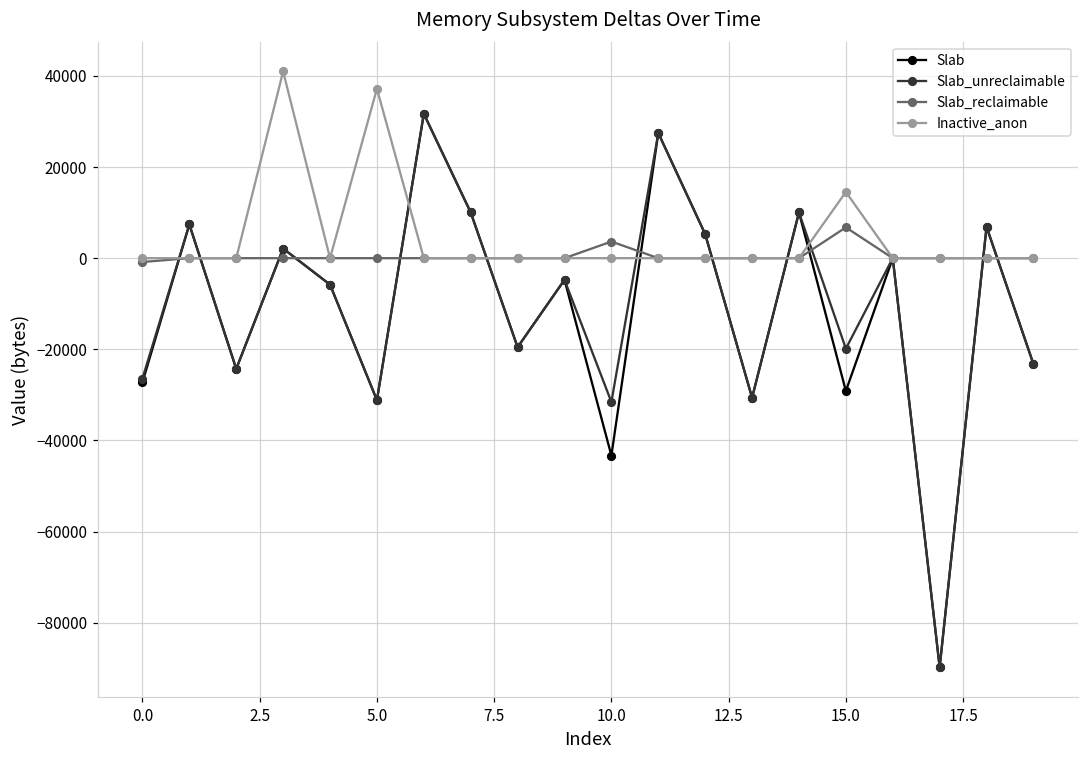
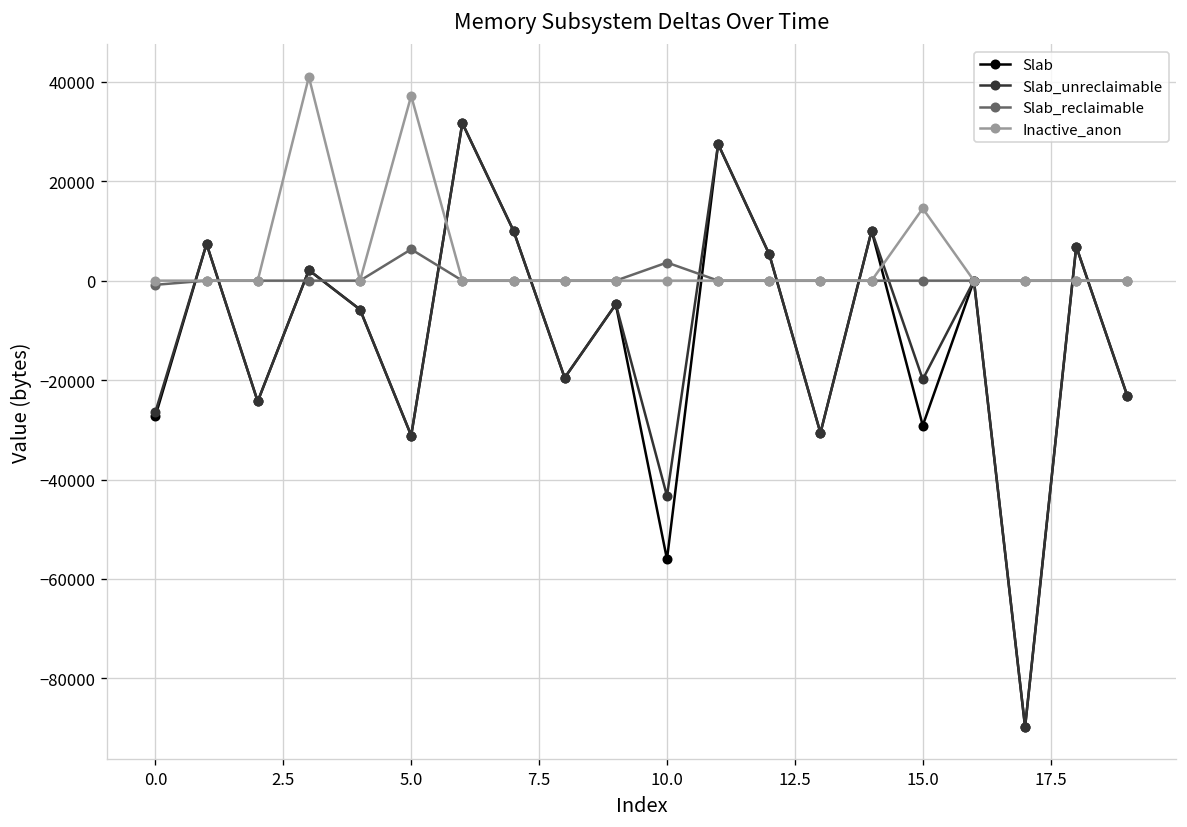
Slab_reclaimable, 5.0: 0 -> 6000
Slab, 10.0: -43000 -> -56000
Slab_unreclaimable, 10.0: -32000 -> -43000
Slab_reclaimable, 15.0: 7000 -> 0
